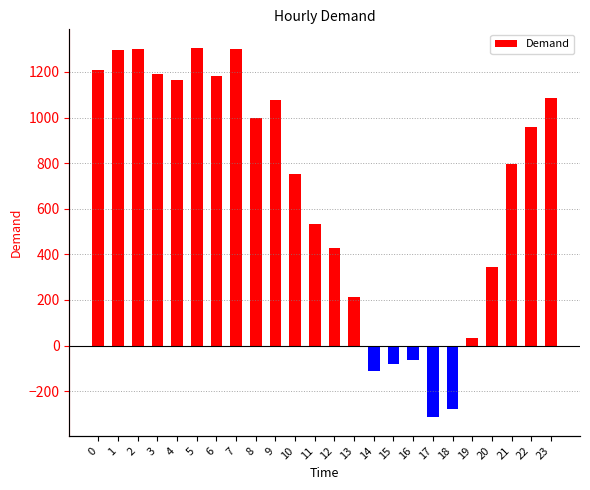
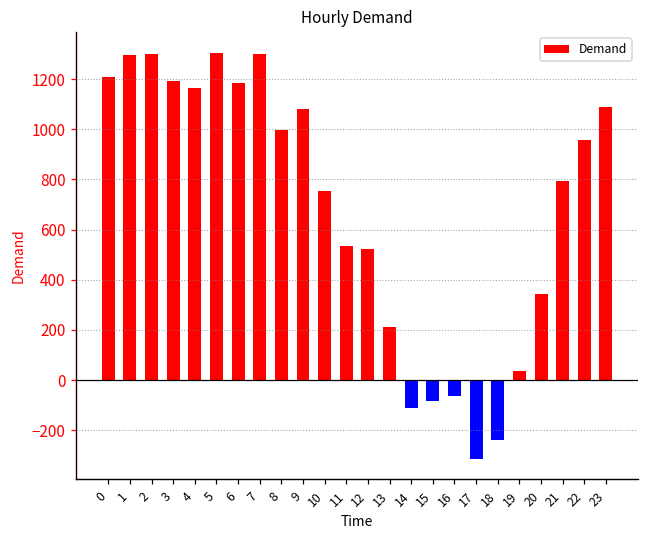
12: 430 -> 520
18: -280 -> -240
